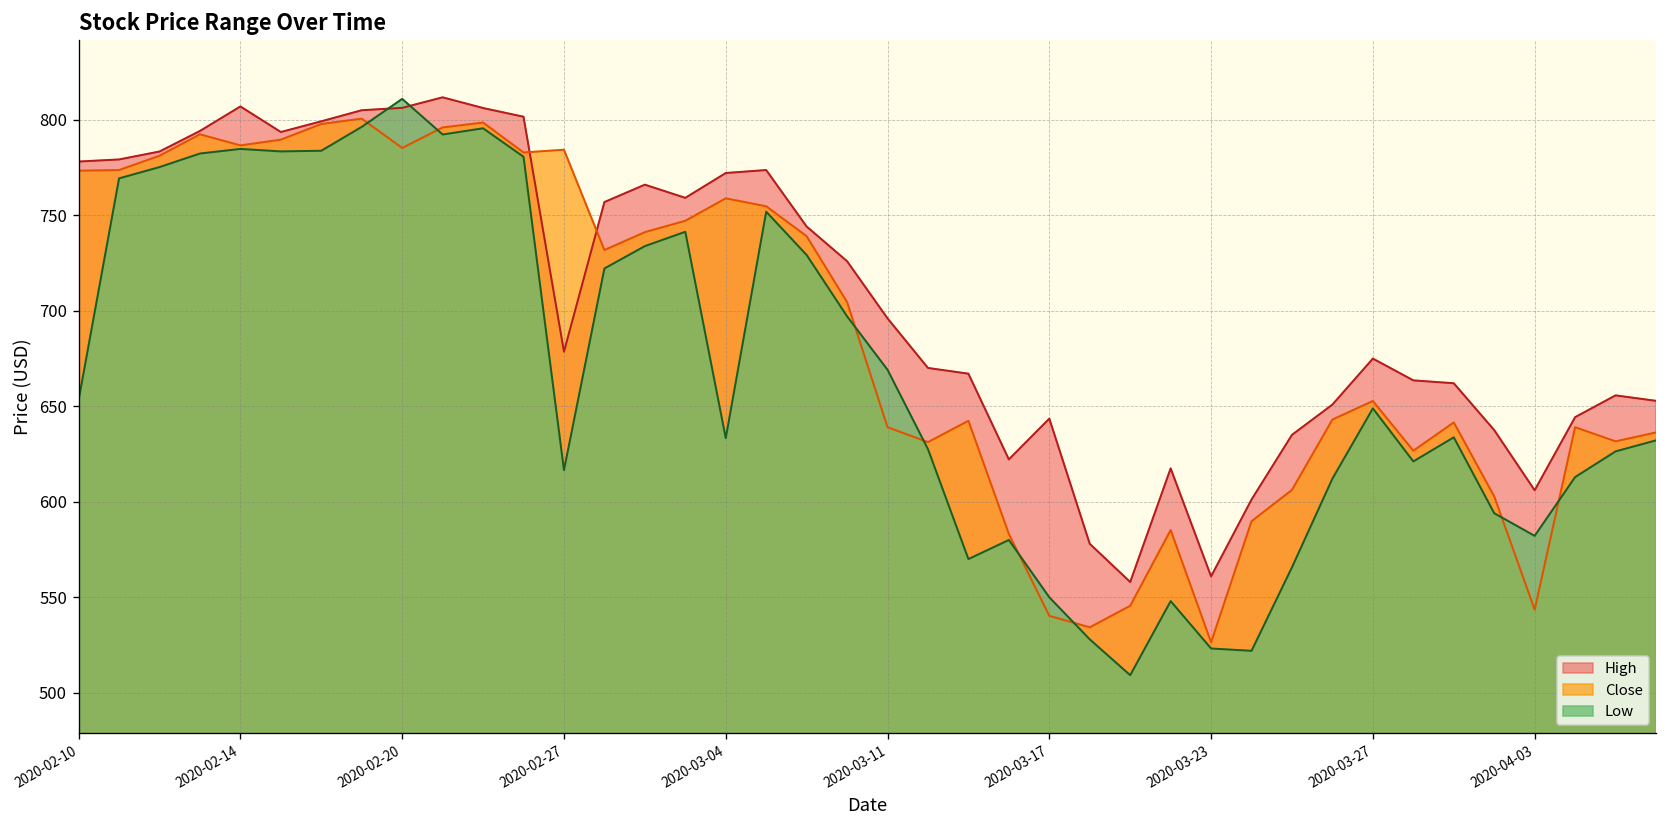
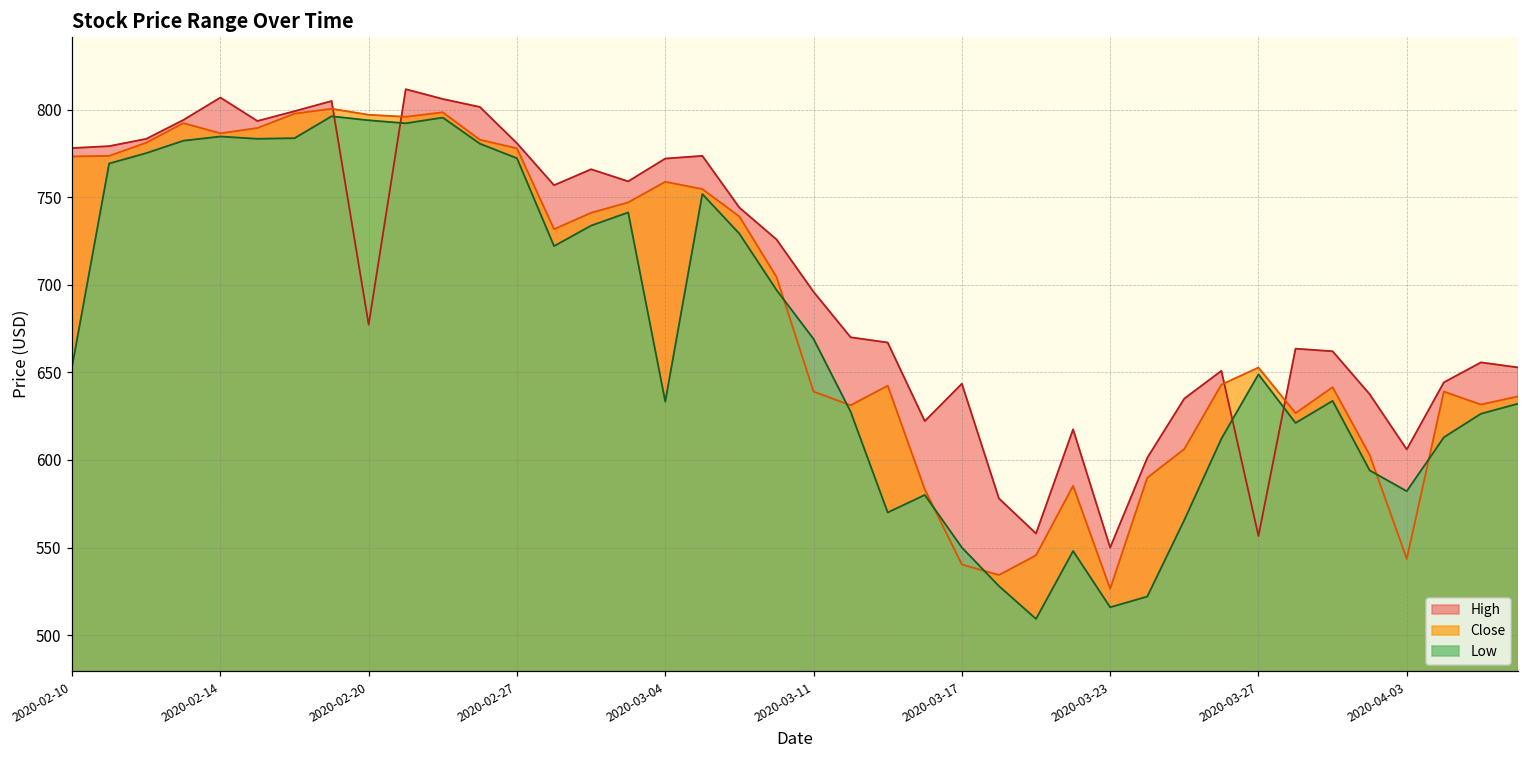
High, 2020-02-20: 806 -> 677
Close, 2020-02-20: 785 -> 797
Low, 2020-02-20: 811 -> 794
High, 2020-02-27: 679 -> 781
Close, 2020-02-27: 784 -> 778
Low, 2020-02-27: 617 -> 772
High, 2020-03-23: 561 -> 550
Low, 2020-03-23: 523 -> 516
High, 2020-03-27: 675 -> 557
